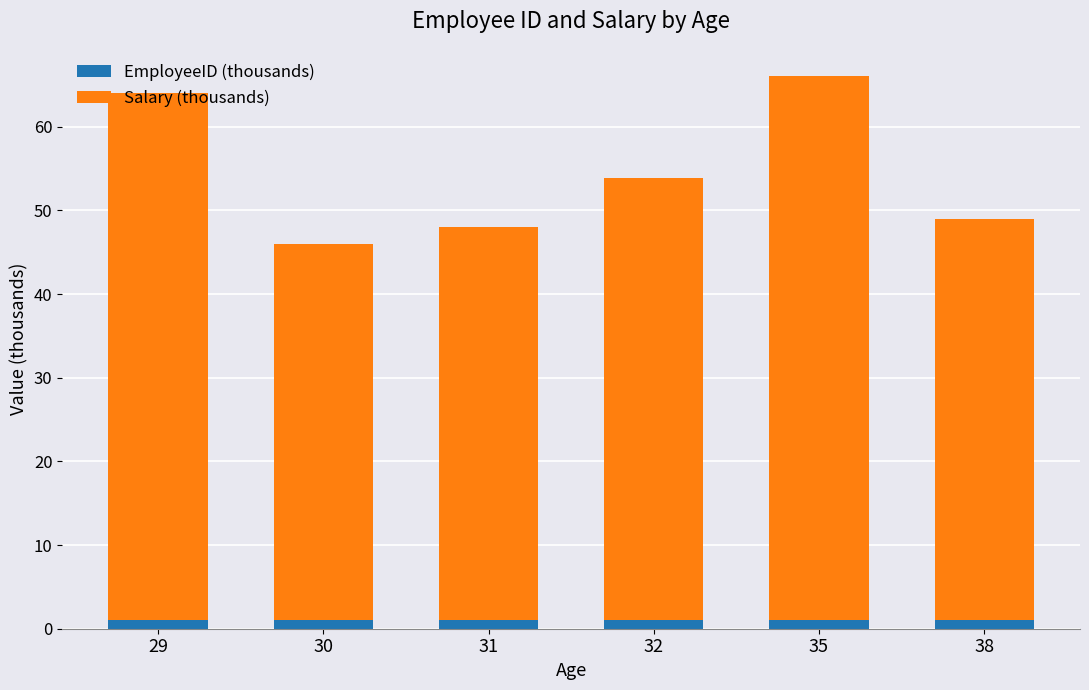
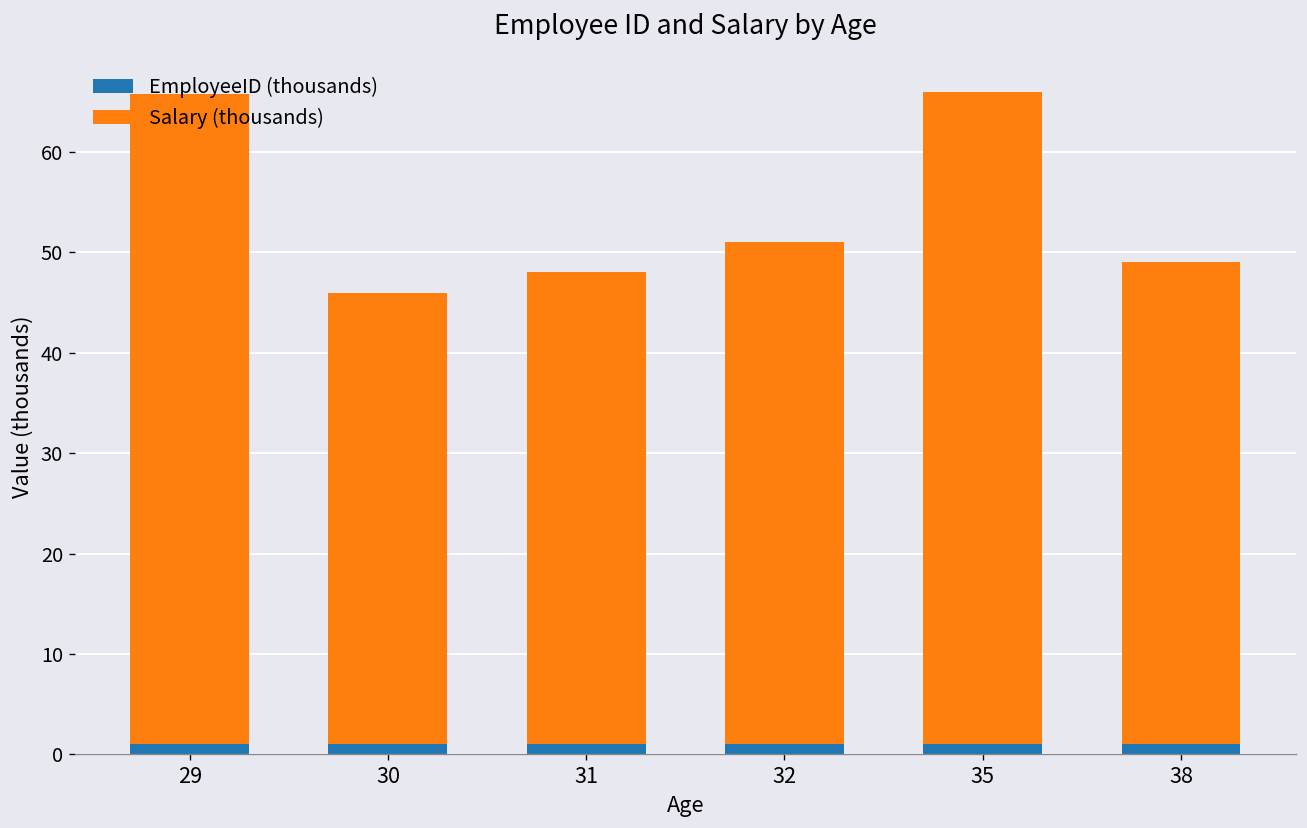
Salary (thousands), 29: 63 -> 65
Salary (thousands), 32: 53 -> 50
